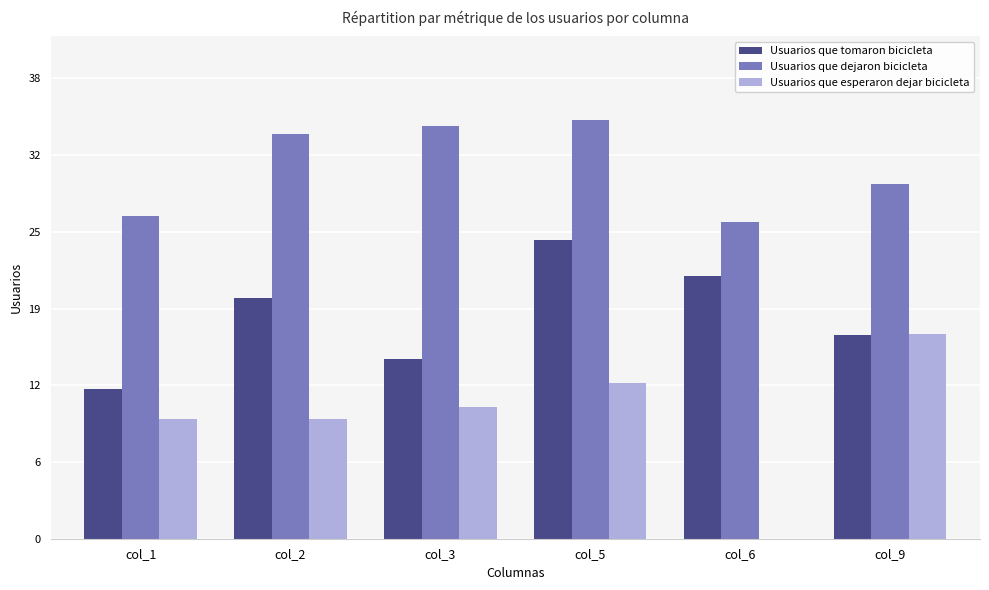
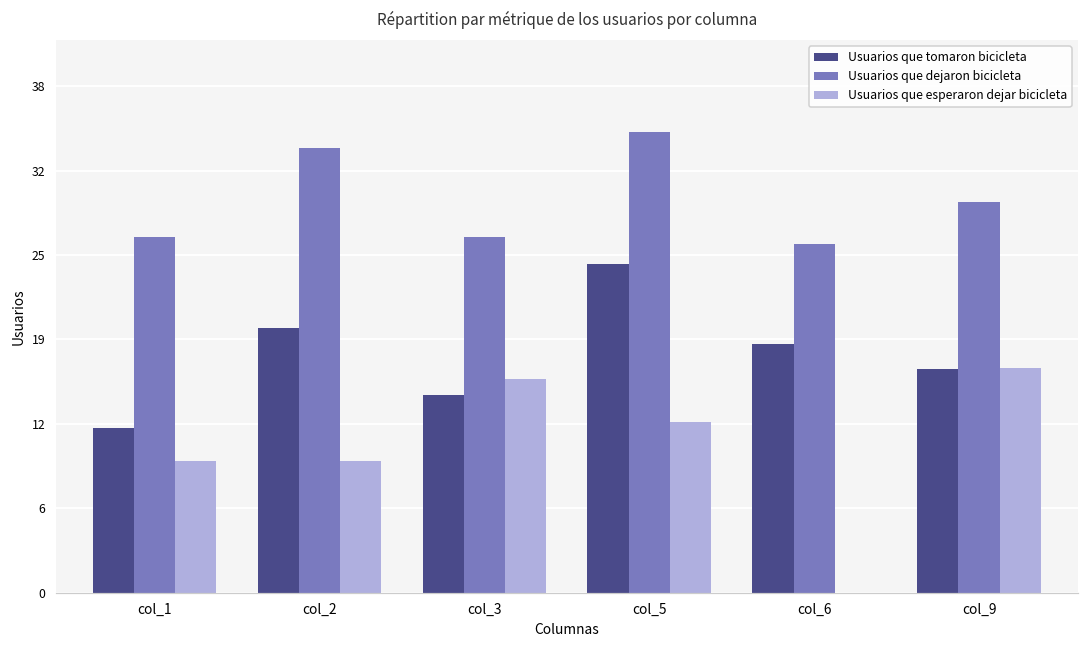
Usuarios que dejaron bicicleta, col_3: 34.5 -> 27.0
Usuarios que esperaron dejar bicicleta, col_3: 11.0 -> 16.2
Usuarios que tomaron bicicleta, col_6: 22.0 -> 18.9
